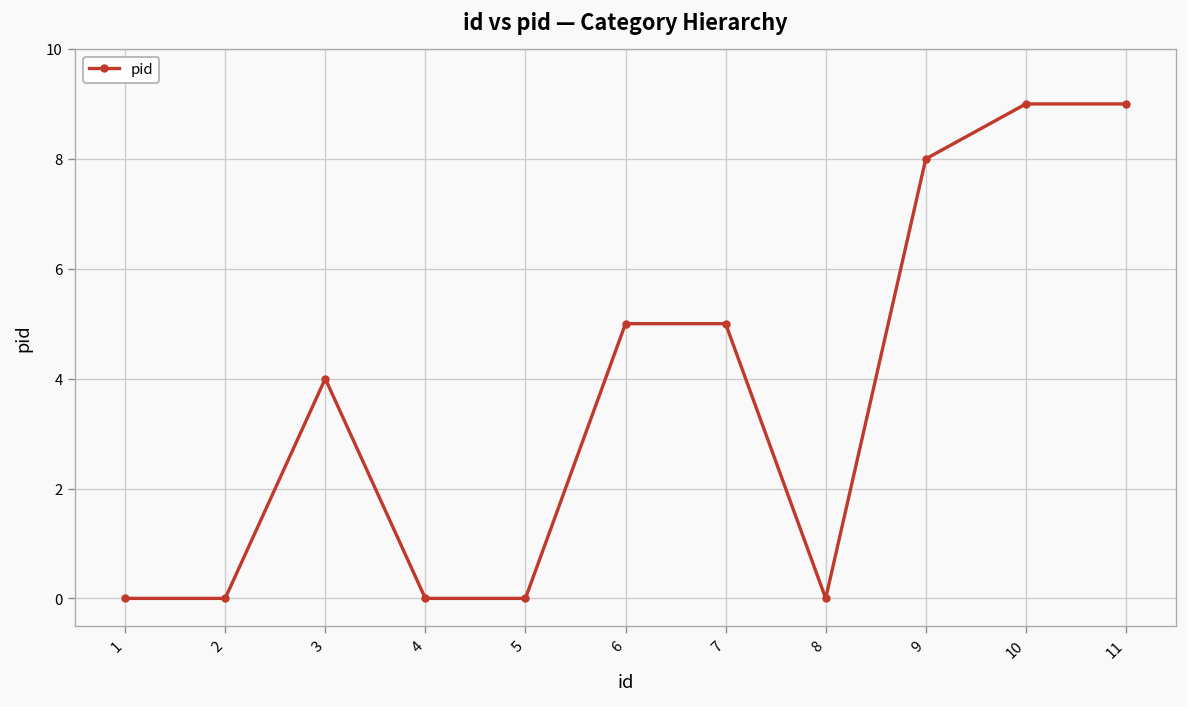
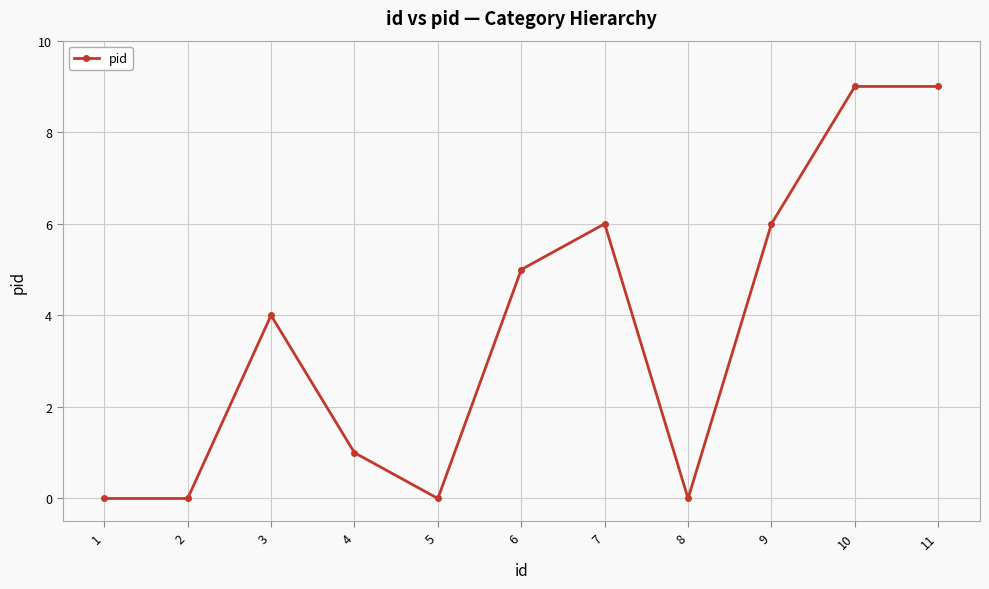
4: 0 -> 1
7: 5 -> 6
9: 8 -> 6
